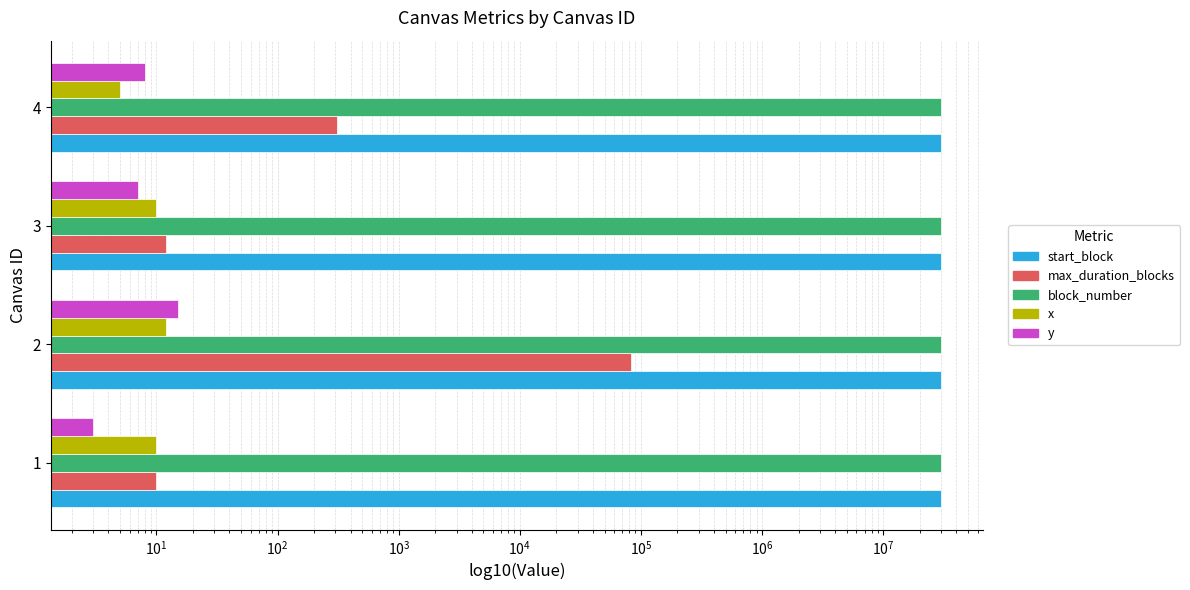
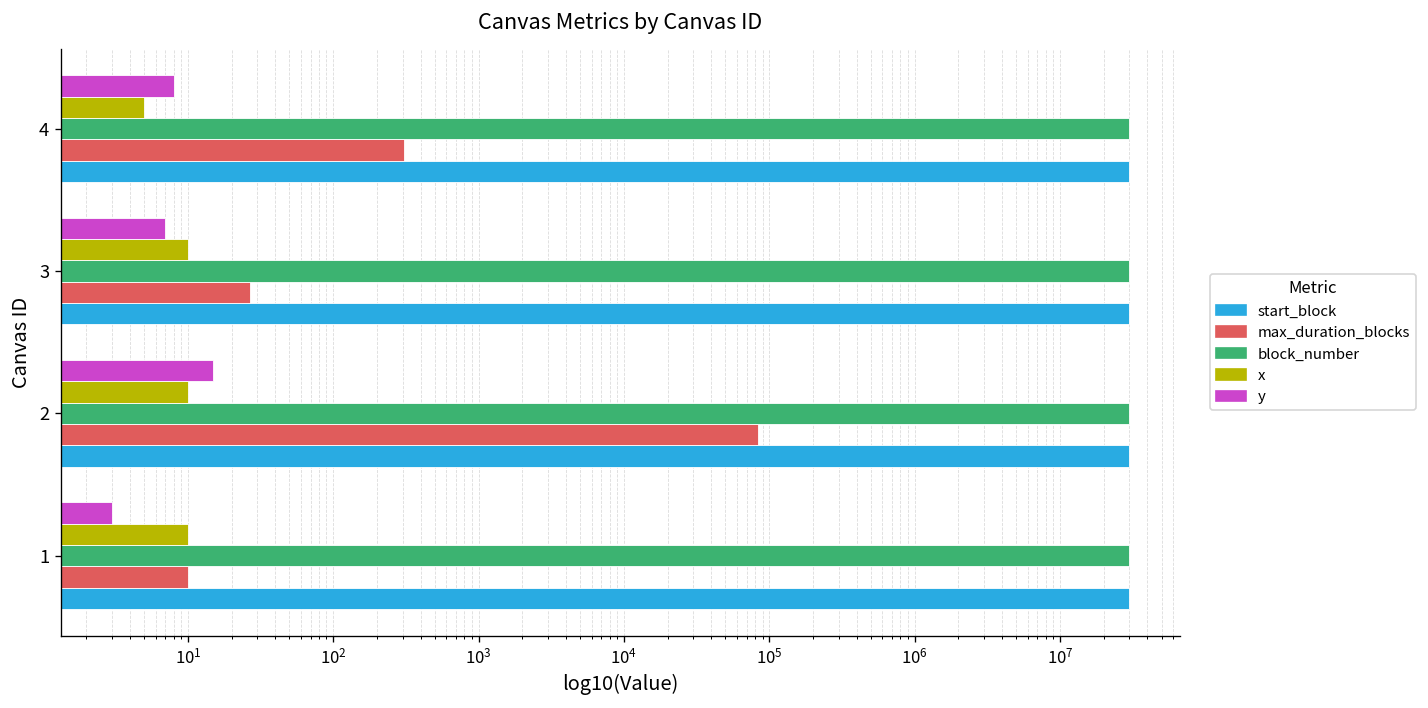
max_duration_blocks, 3: 12 -> 27
x, 2: 12 -> 10
